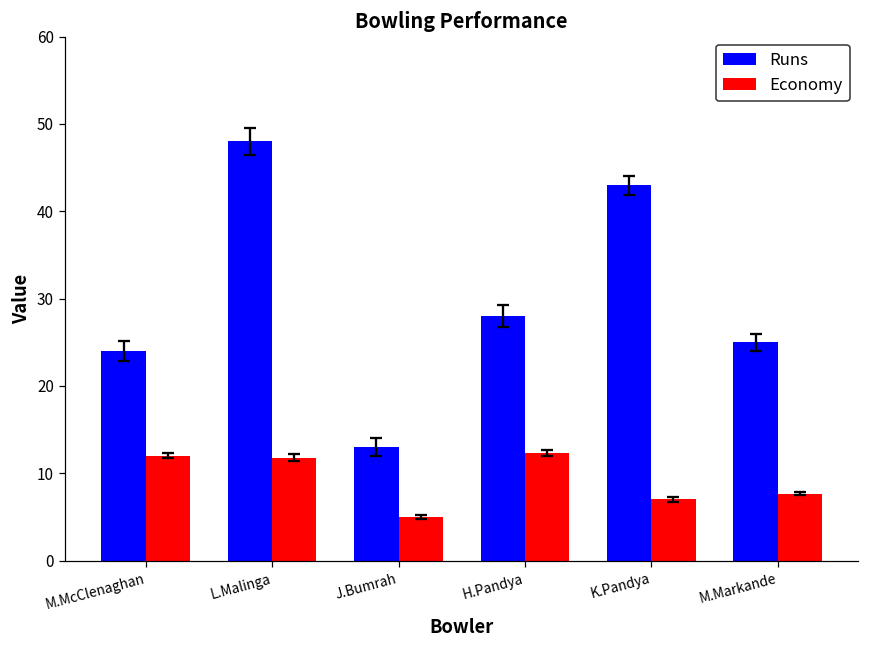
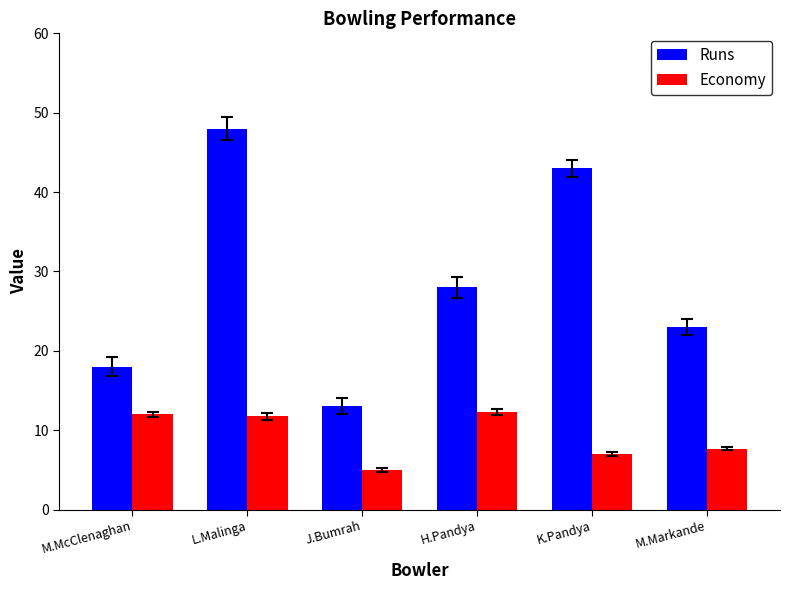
Runs, M.McClenaghan: 24 -> 18
Runs, M.Markande: 25 -> 23
